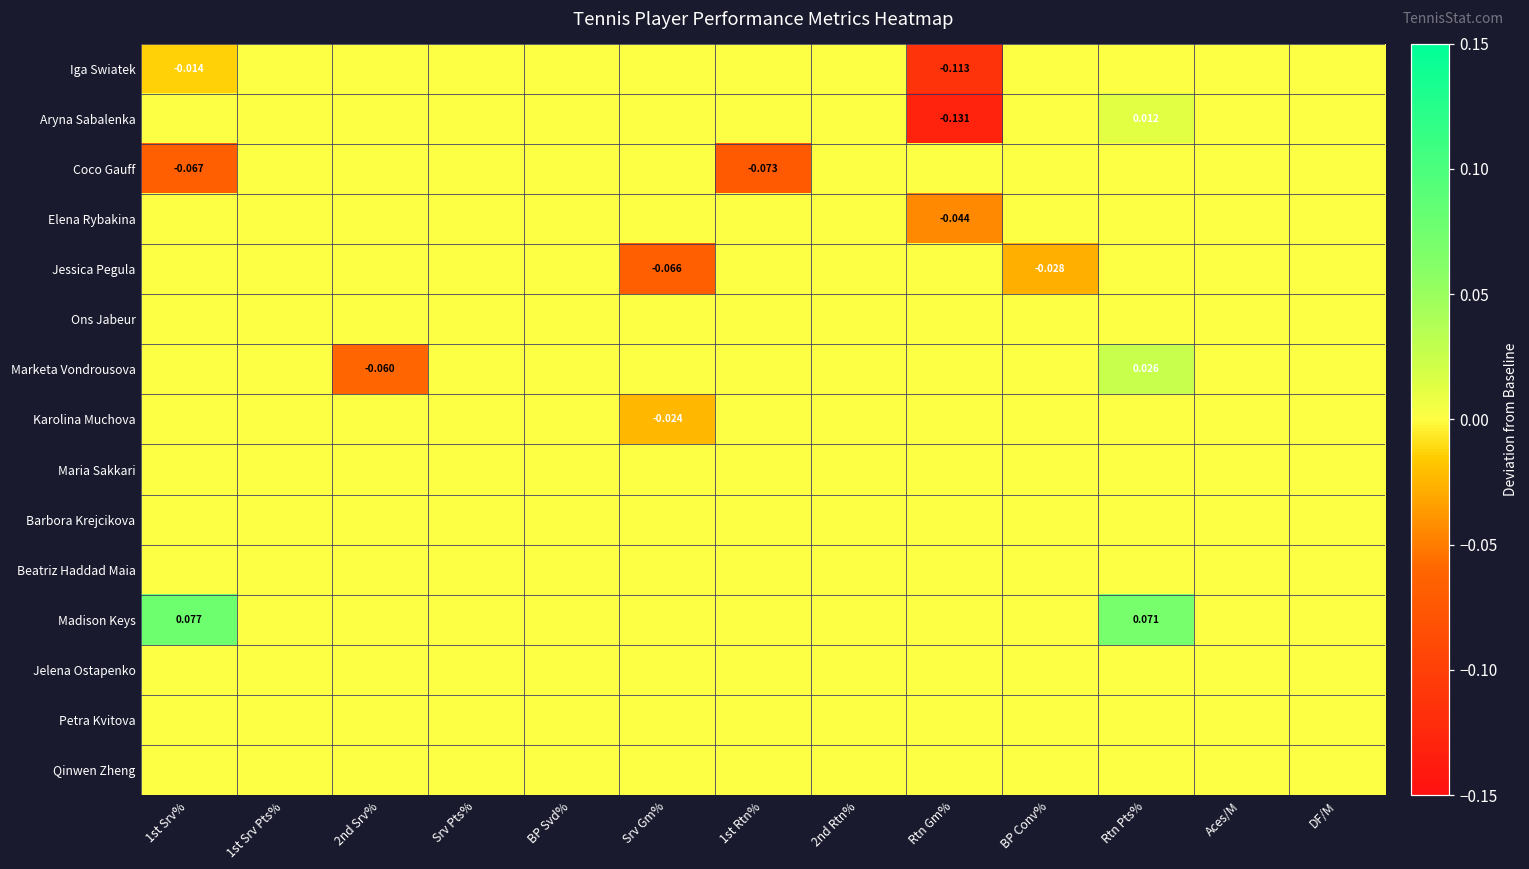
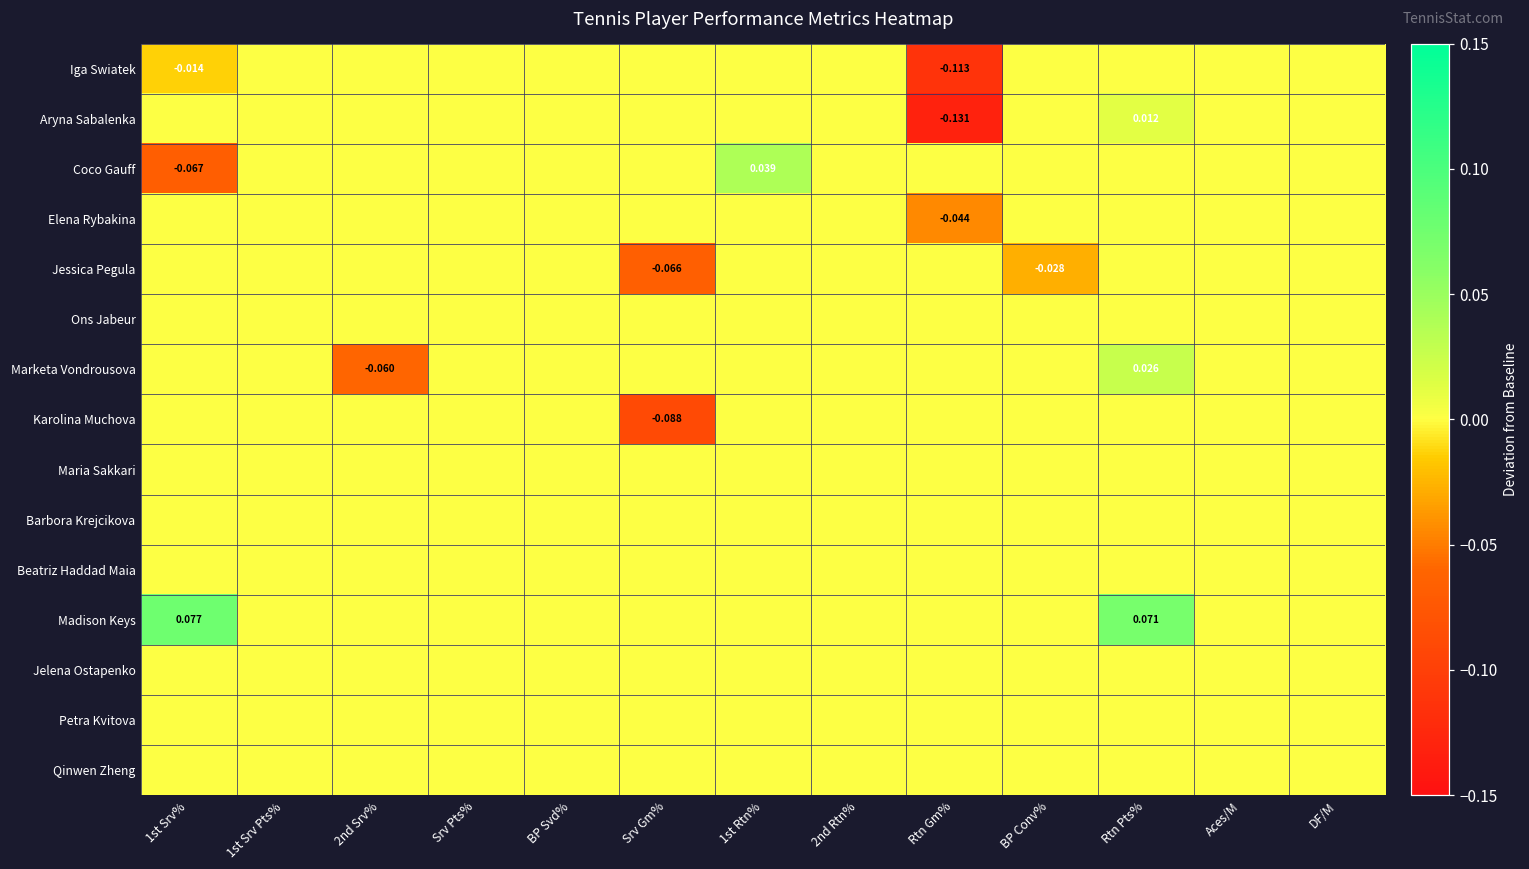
Coco Gauff, 1st Rtn%: -0.073 -> 0.039
Karolina Muchova, Srv Gm%: -0.024 -> -0.088
